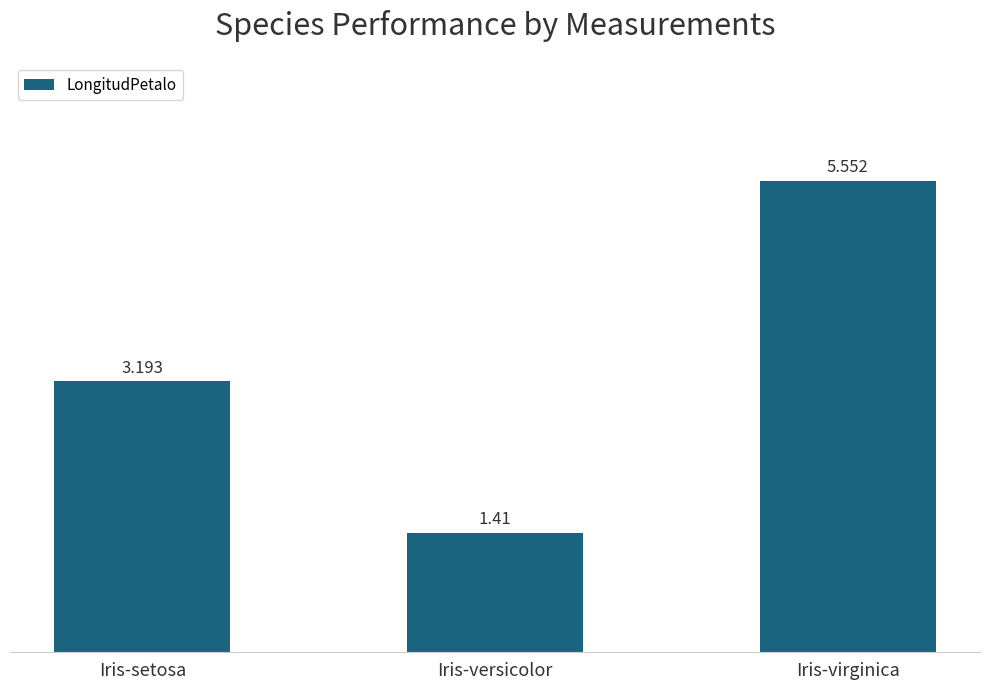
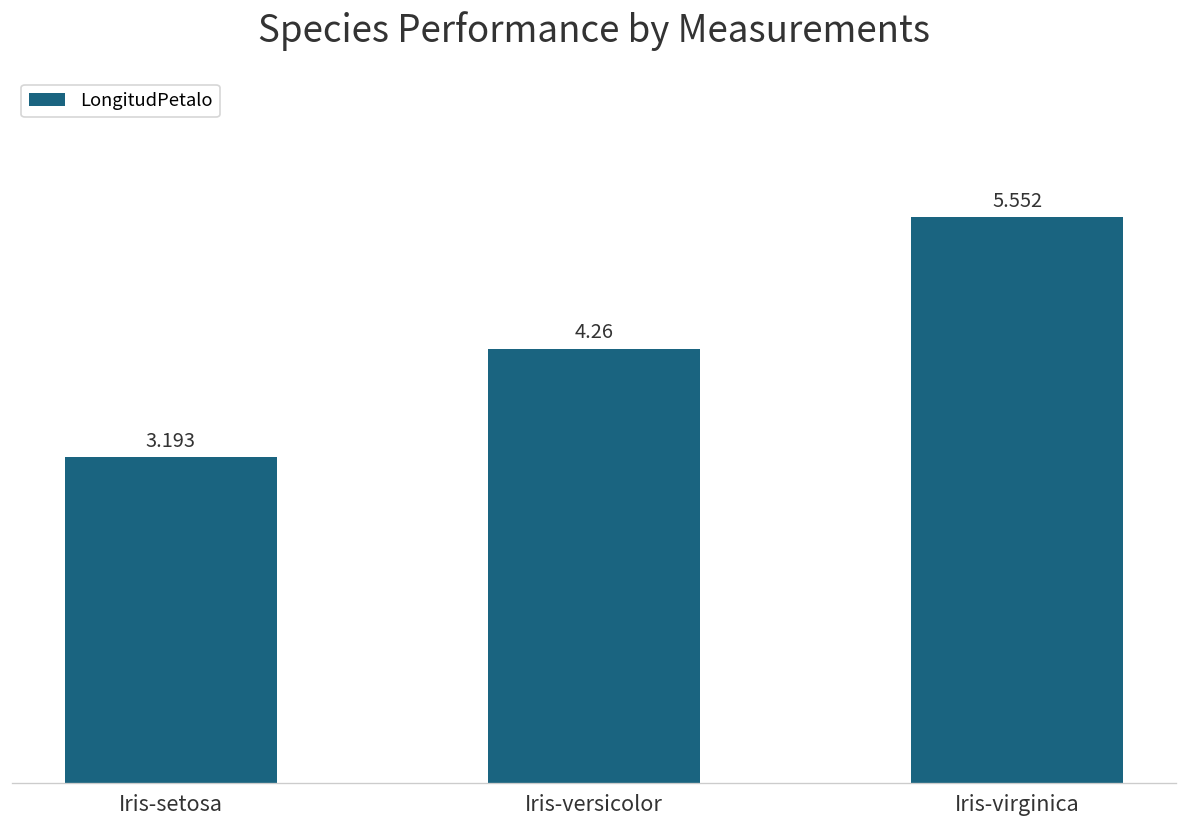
Iris-versicolor: 1.41 -> 4.26
